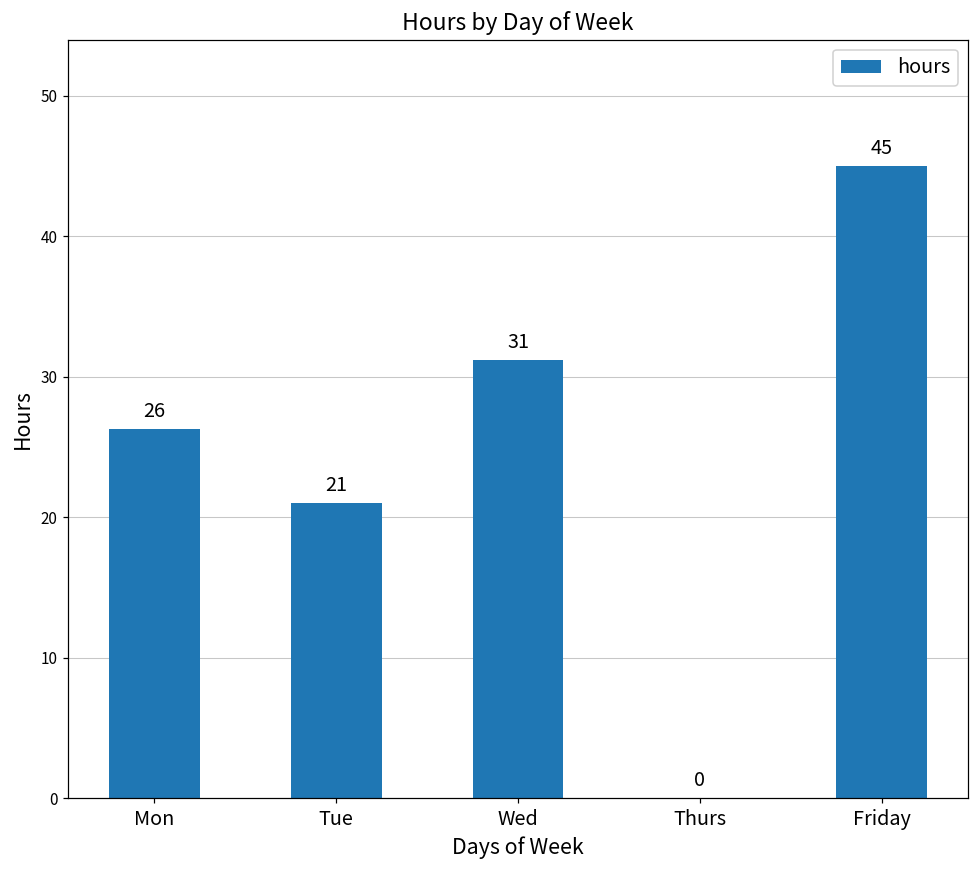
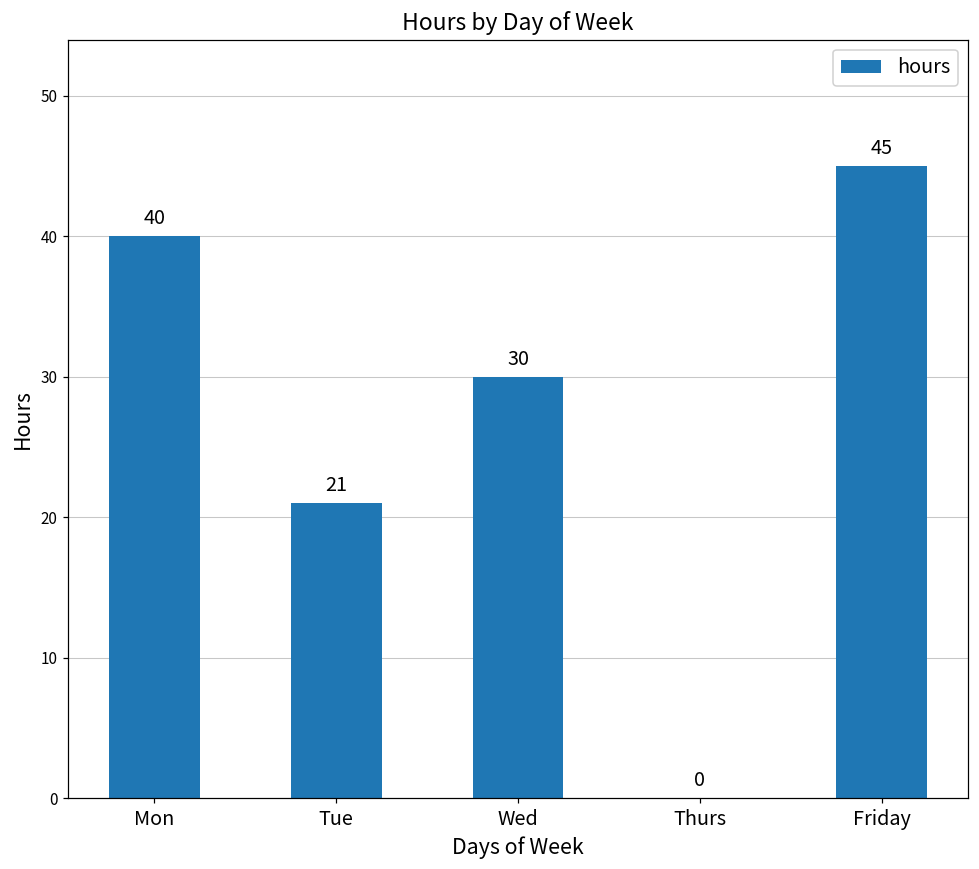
Mon: 26 -> 40
Wed: 31 -> 30
